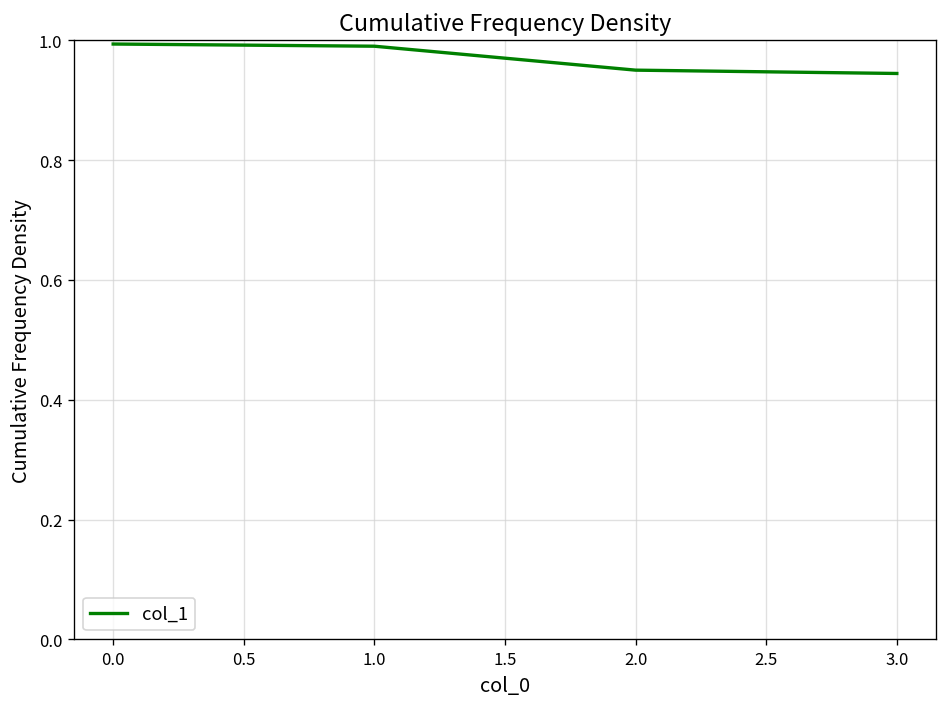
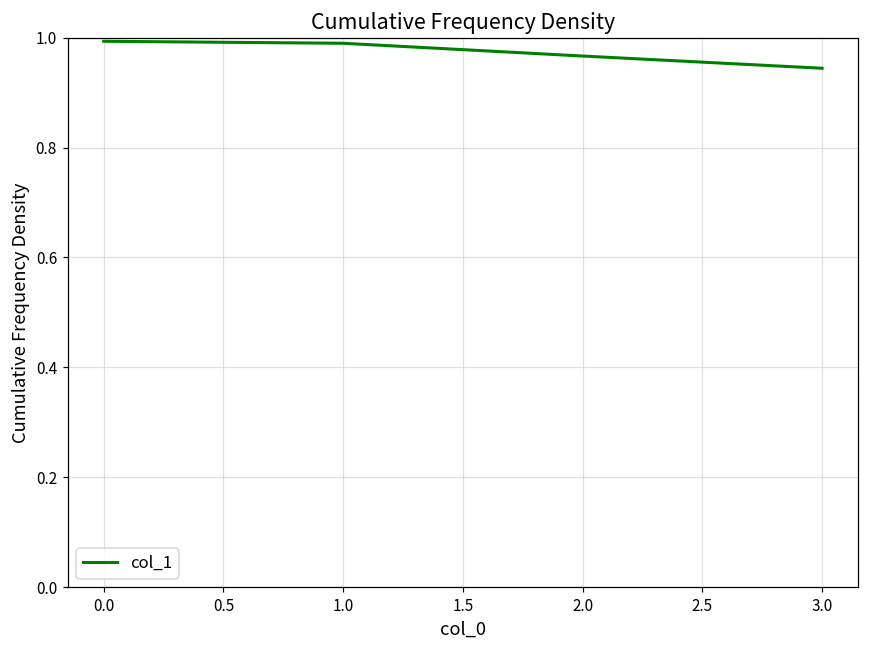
2.0: 0.95 -> 0.97
